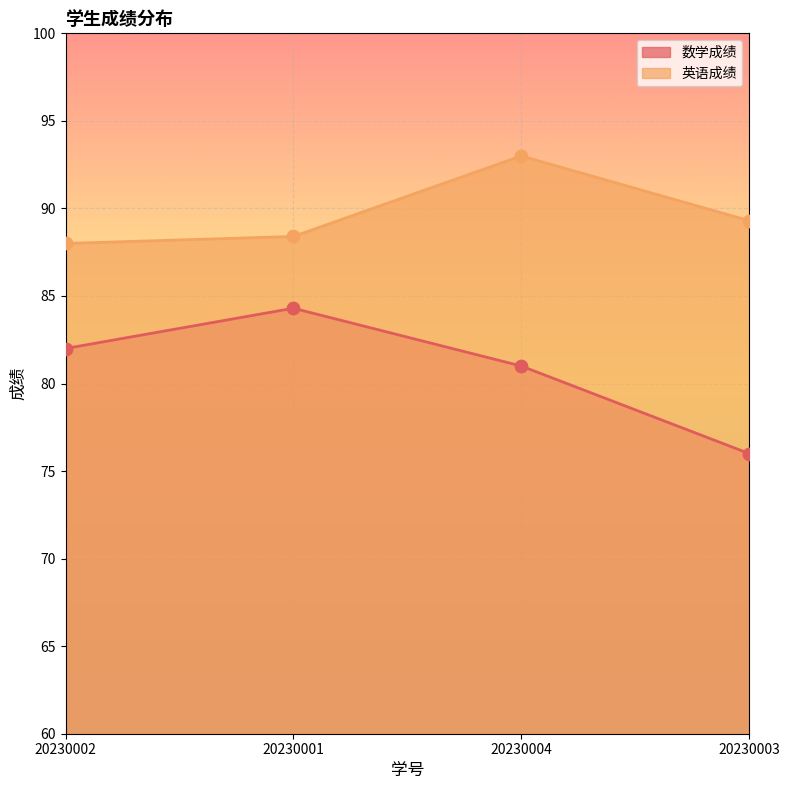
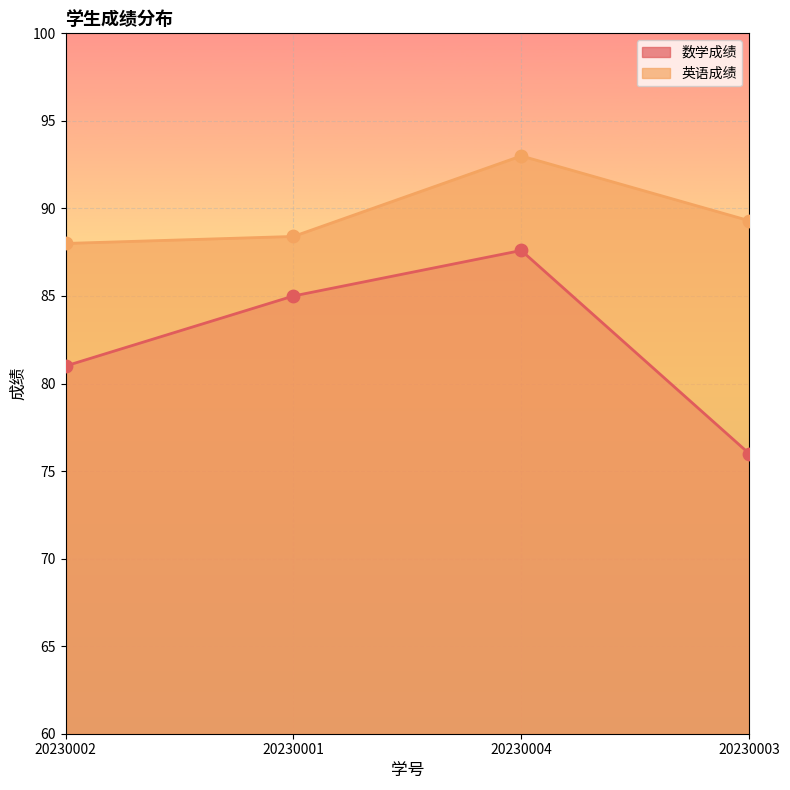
数学成绩, 20230002: 82 -> 81
数学成绩, 20230001: 84.3 -> 85.0
数学成绩, 20230004: 81.0 -> 87.6
